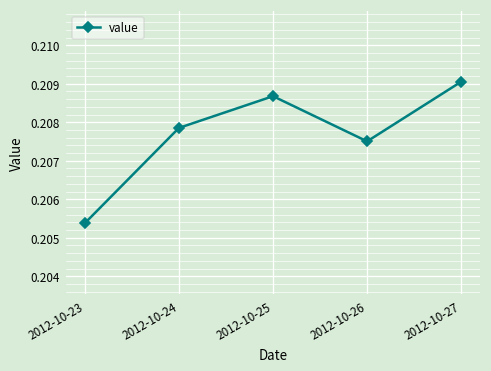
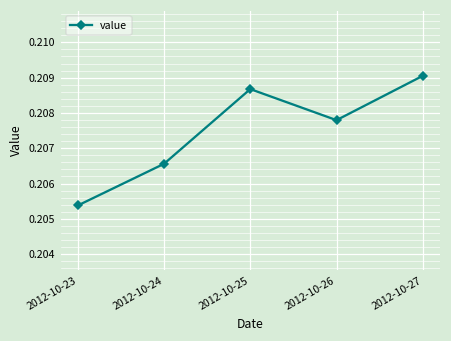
2012-10-24: 0.2079 -> 0.2066
2012-10-26: 0.2075 -> 0.2078
